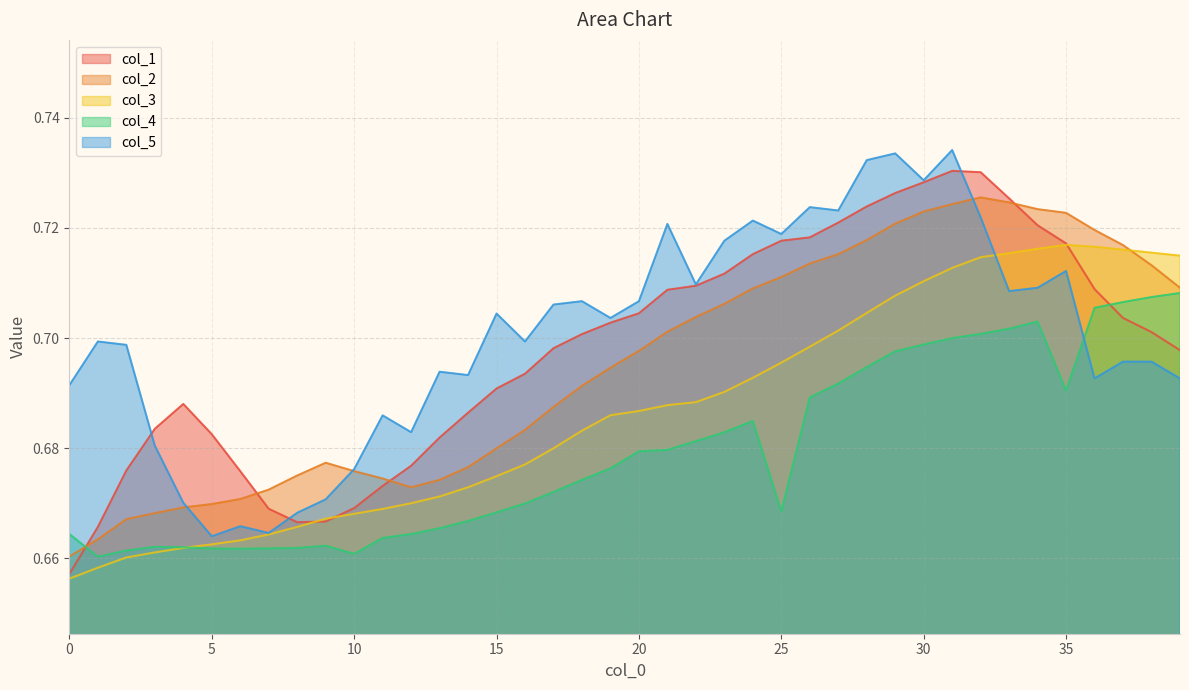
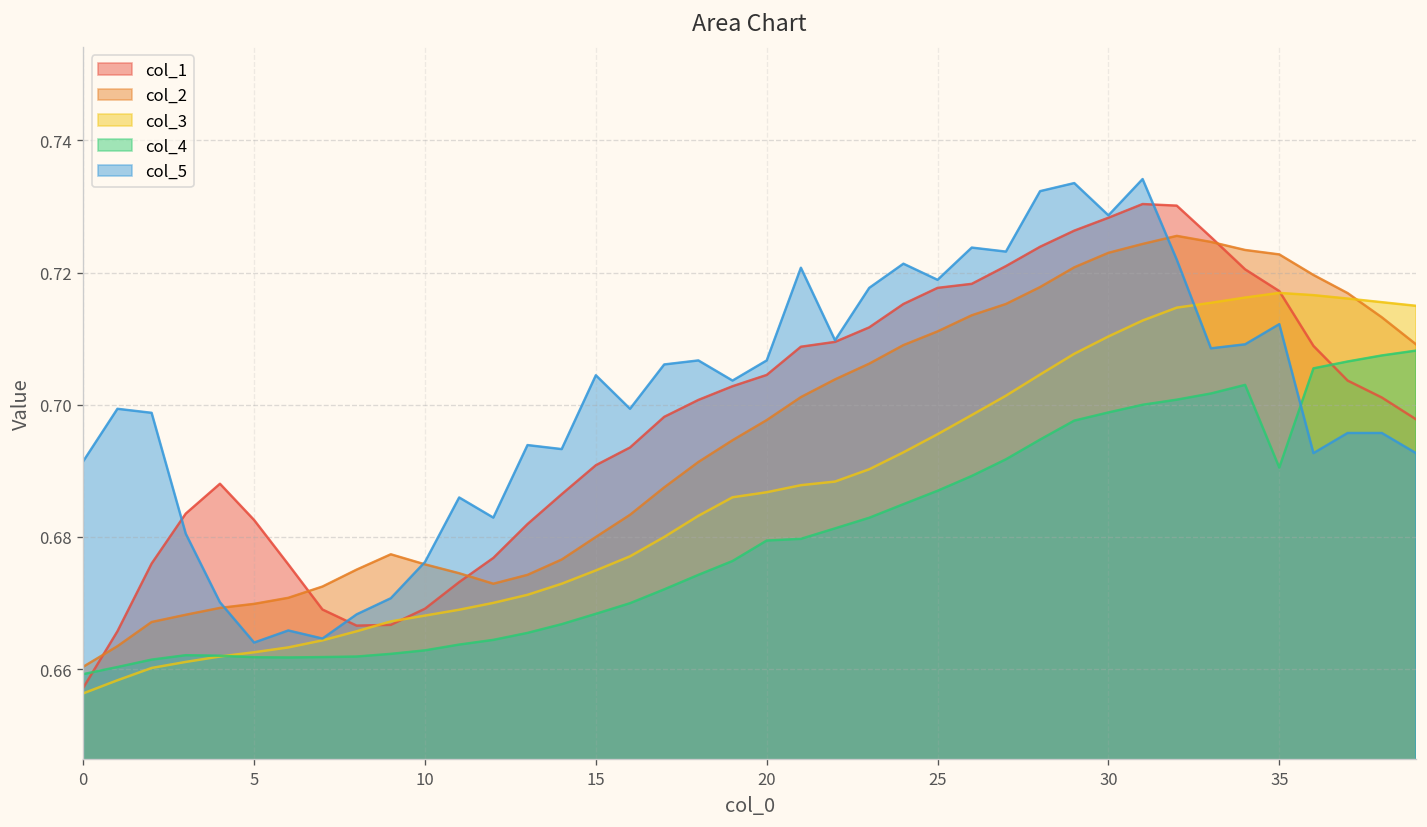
col_4, 0: 0.664 -> 0.659
col_4, 10: 0.661 -> 0.663
col_4, 25: 0.669 -> 0.687
